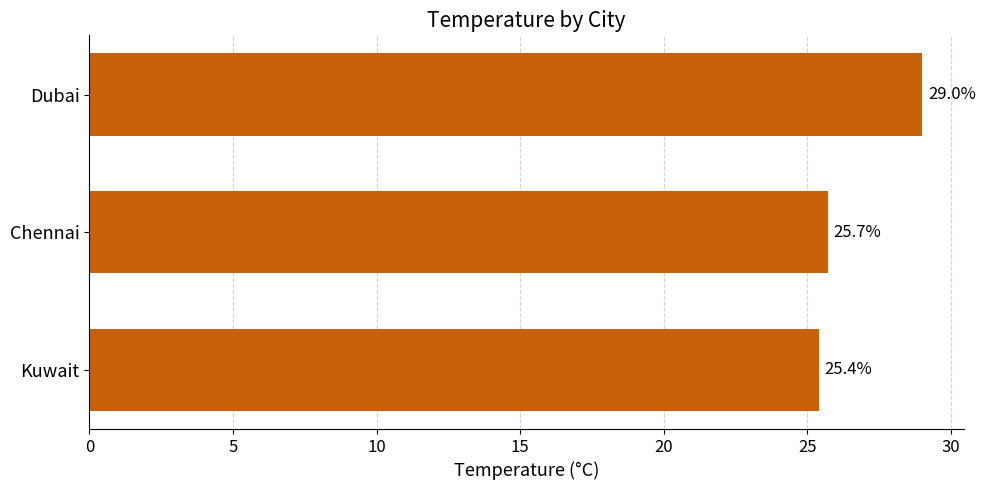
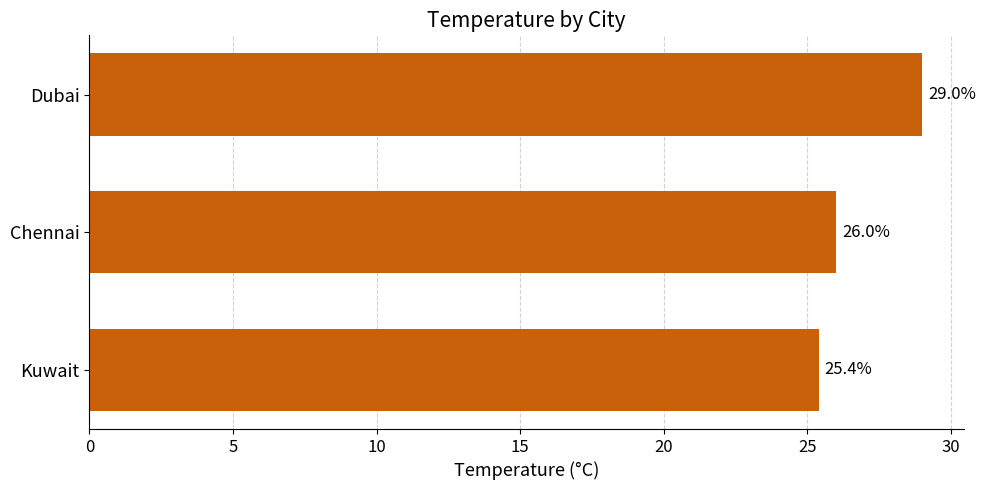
Chennai: 25.7% -> 26.0%
